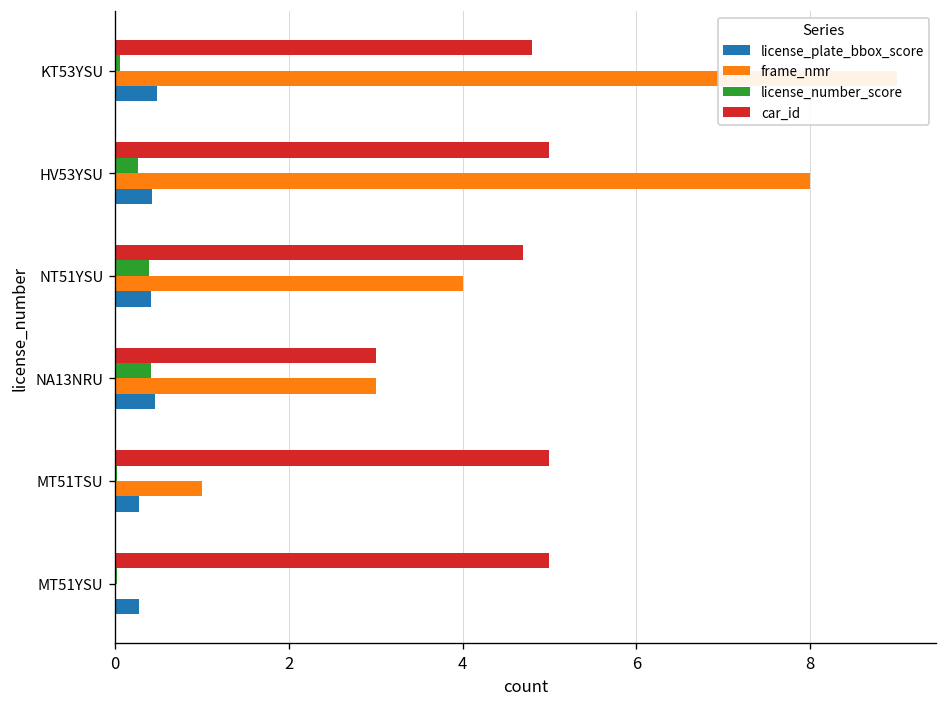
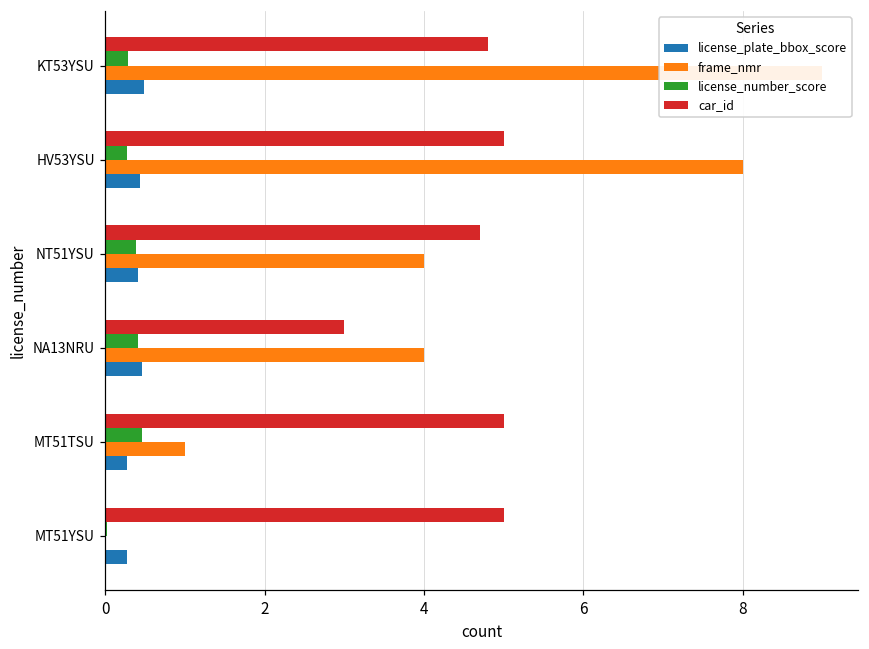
license_number_score, KT53YSU: 0.1 -> 0.3
frame_nmr, NA13NRU: 3 -> 4
license_number_score, MT51TSU: 0.0 -> 0.5
